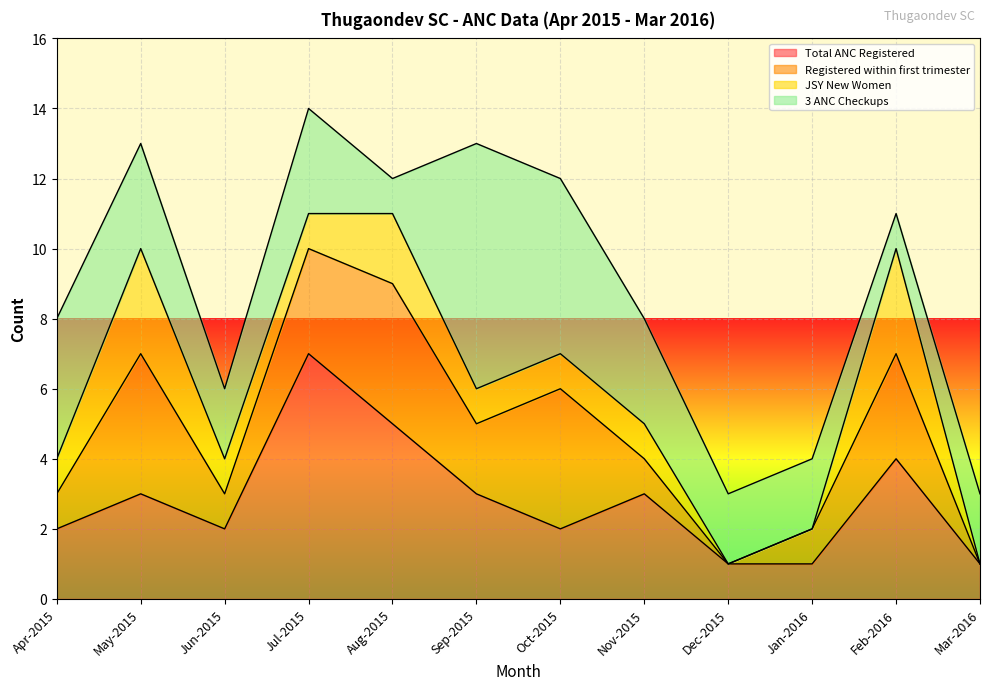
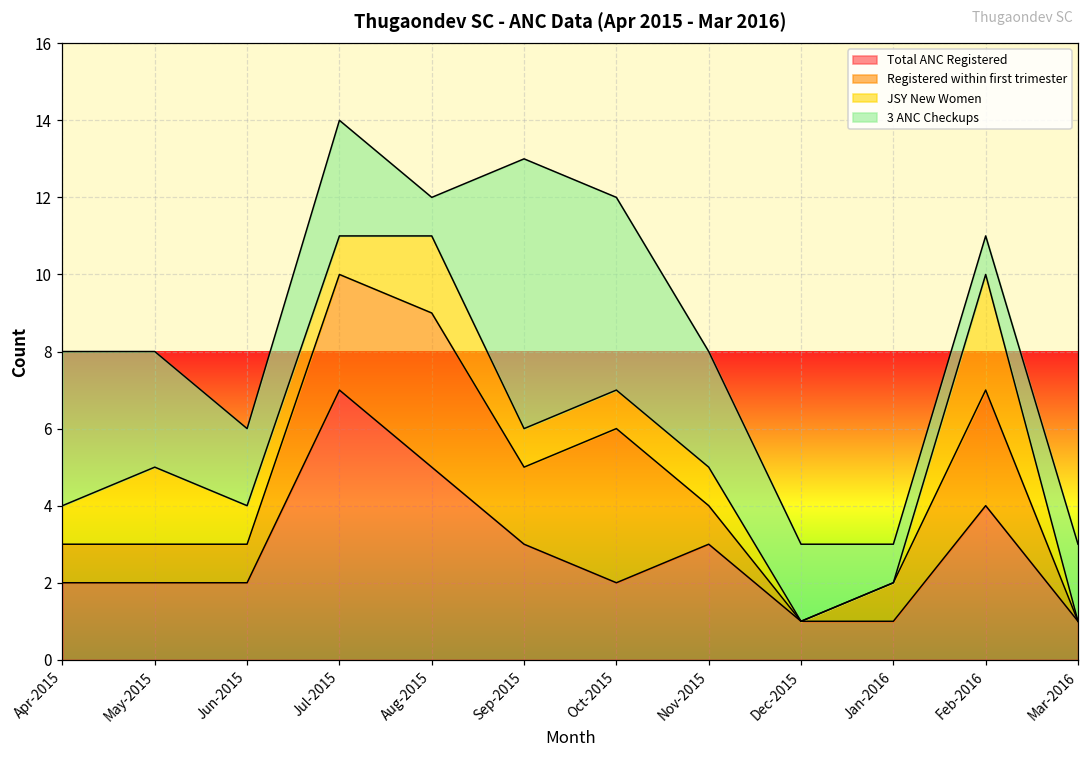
Total ANC Registered, May-2015: 3 -> 2
Registered within first trimester, May-2015: 4 -> 1
JSY New Women, May-2015: 3 -> 2
3 ANC Checkups, Jan-2016: 2 -> 1
